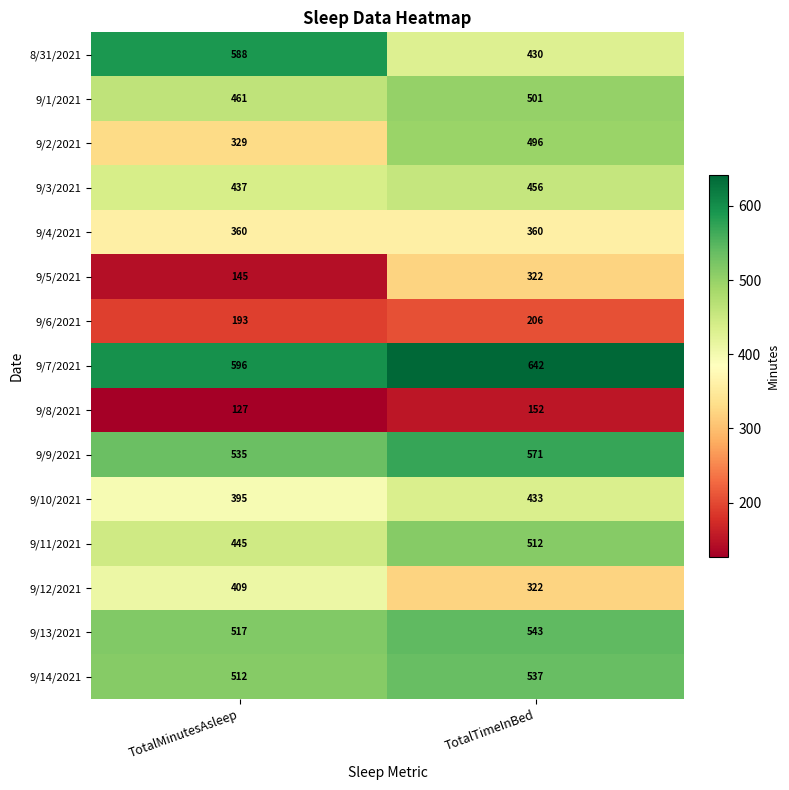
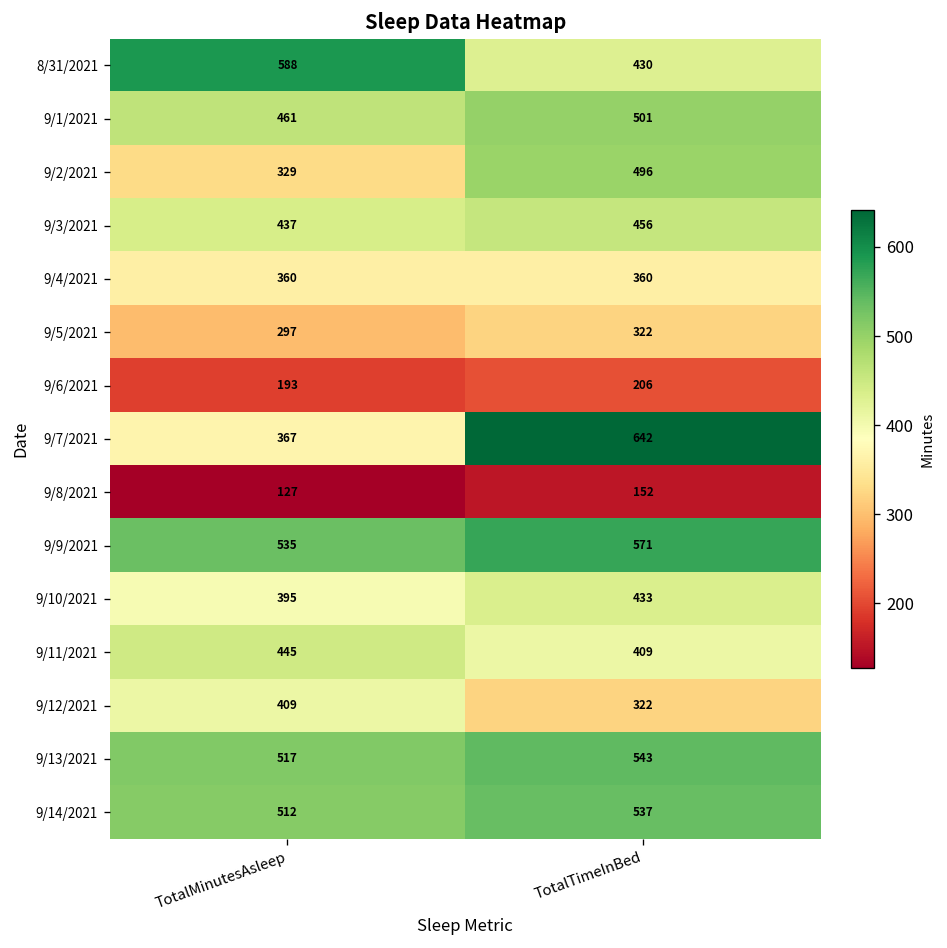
9/5/2021, TotalMinutesAsleep: 145 -> 297
9/7/2021, TotalMinutesAsleep: 596 -> 367
9/11/2021, TotalTimeInBed: 512 -> 409
